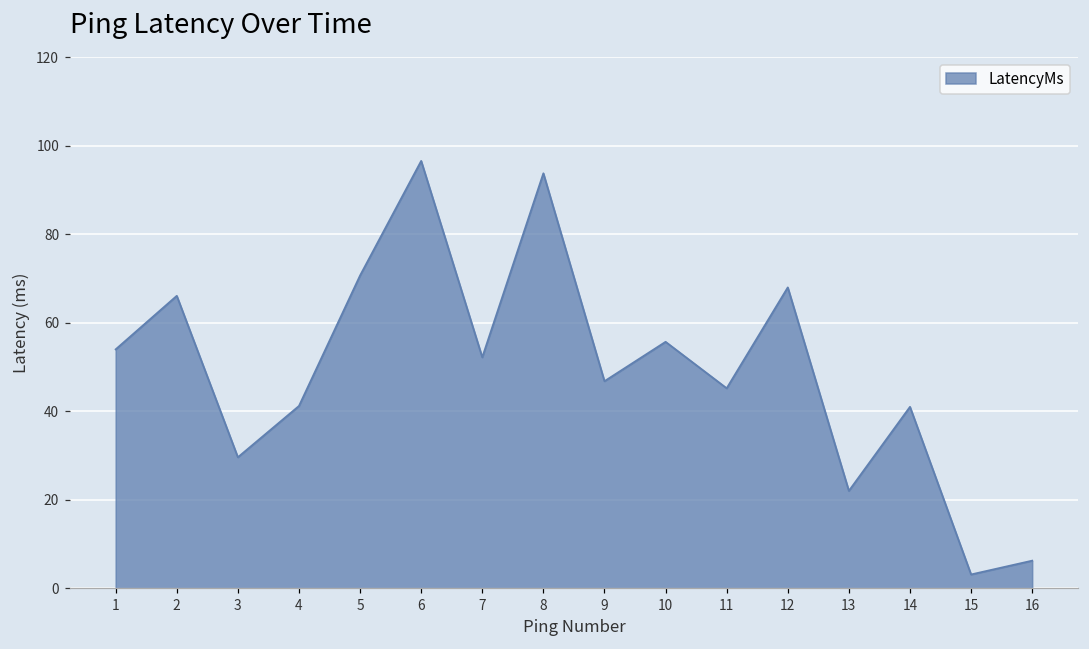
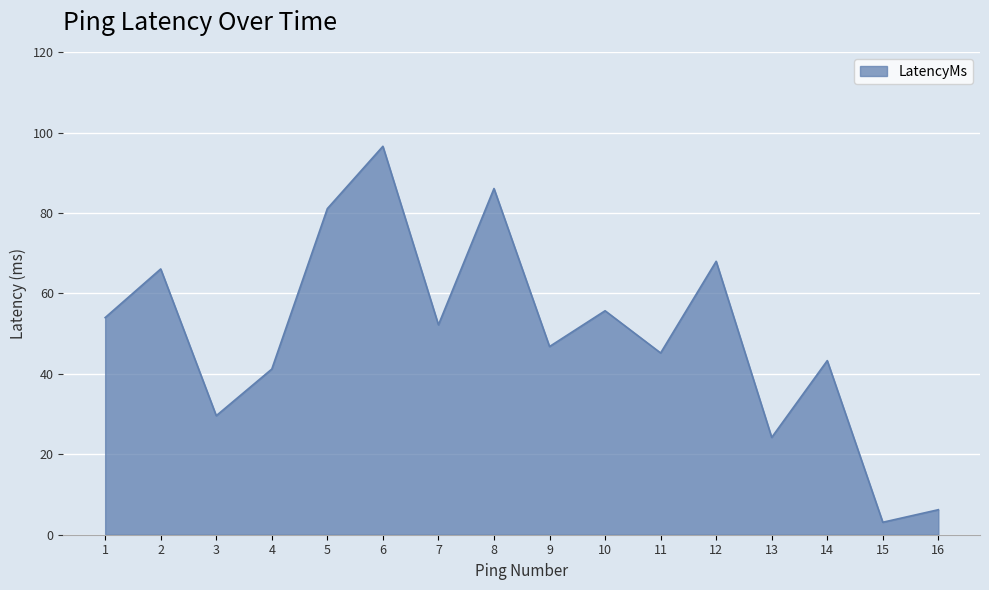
5: 71 -> 81
8: 94 -> 86
13: 22 -> 24
14: 41 -> 43
